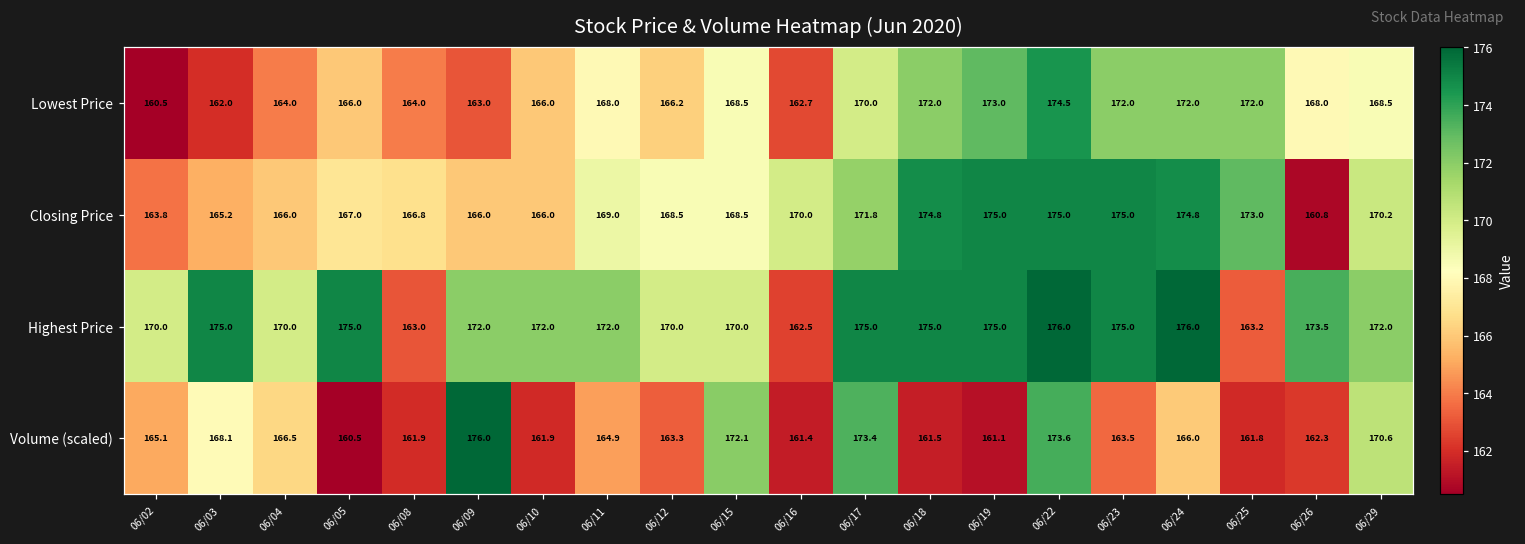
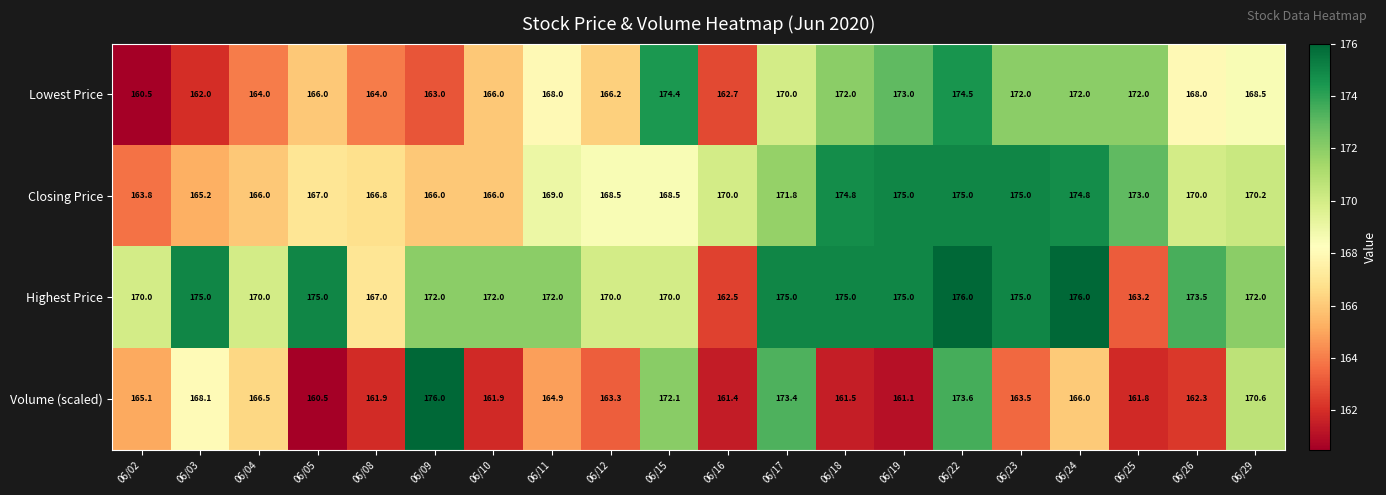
Lowest Price, 06/15: 168.5 -> 174.4
Closing Price, 06/26: 160.8 -> 170.0
Highest Price, 06/08: 163.0 -> 167.0
